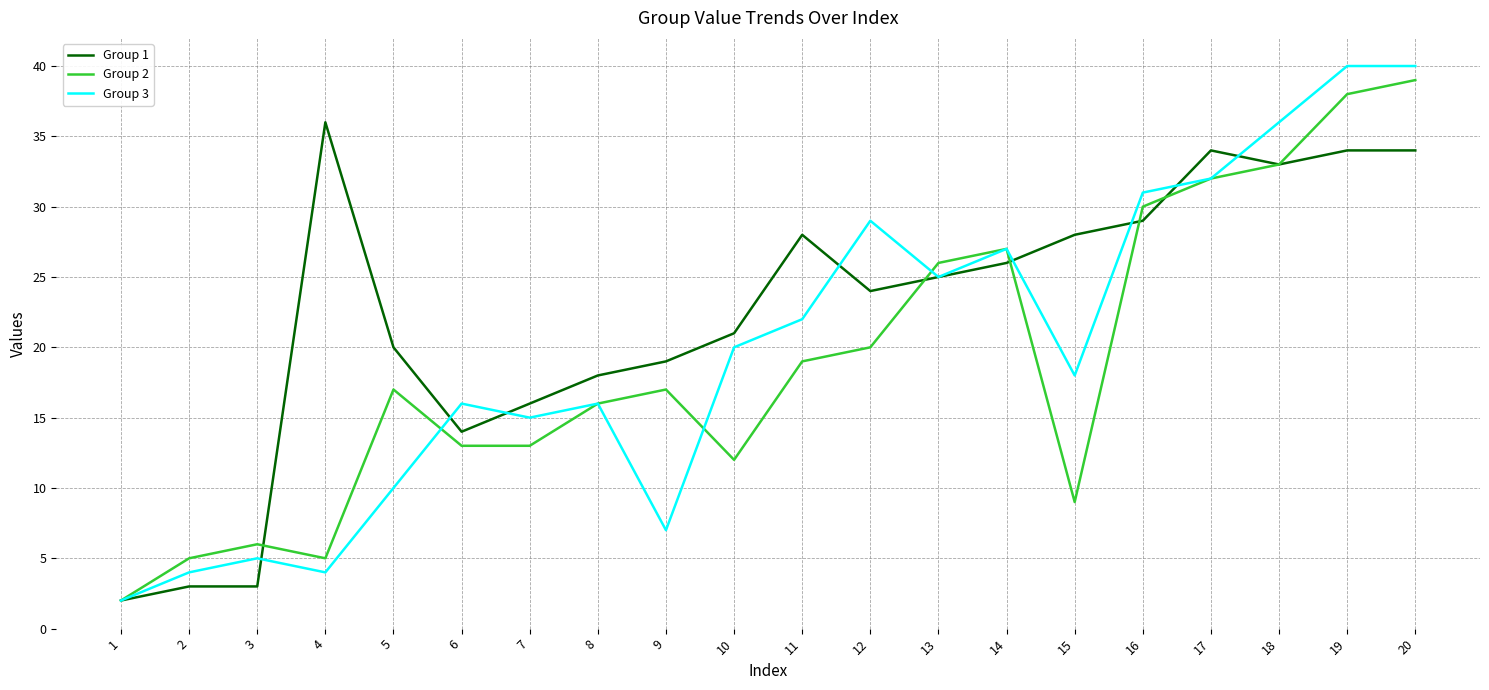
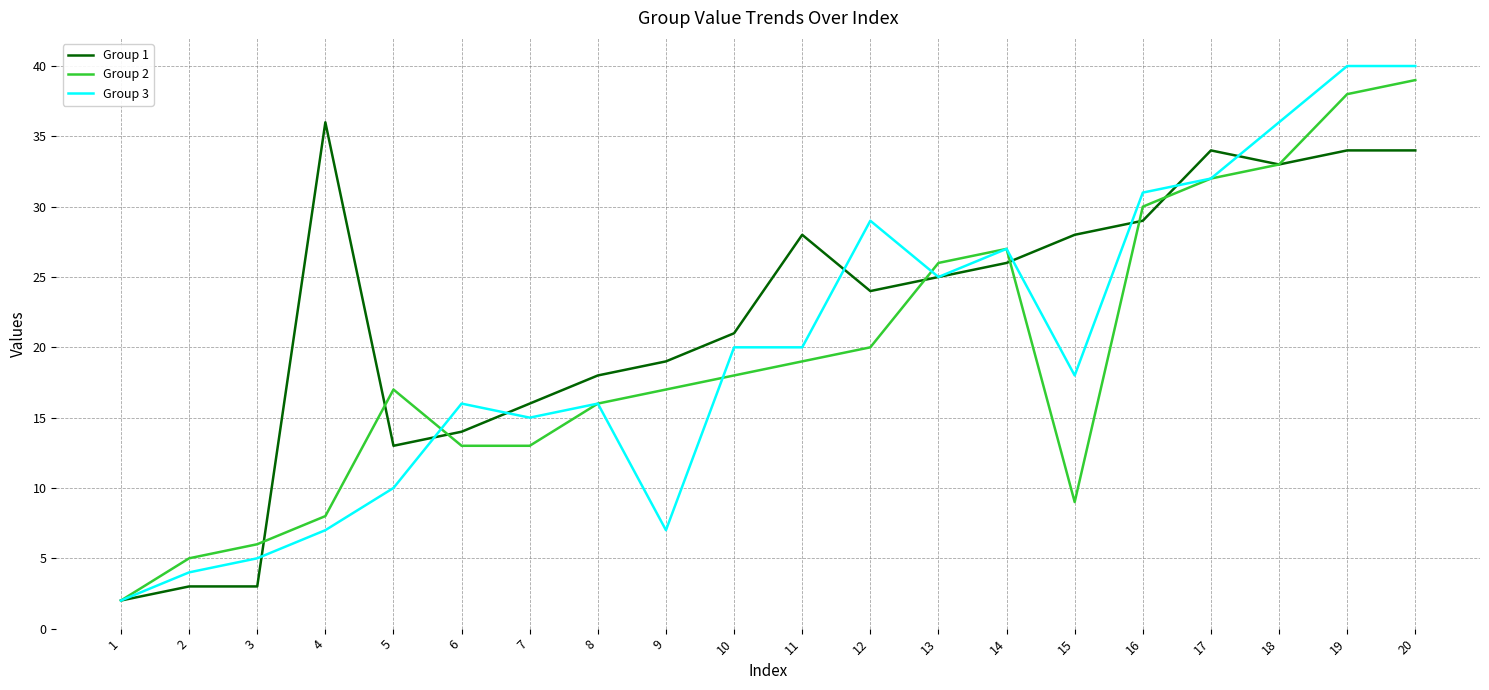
Group 2, 4: 5 -> 8
Group 3, 4: 4 -> 7
Group 1, 5: 20 -> 13
Group 2, 10: 12 -> 18
Group 3, 11: 22 -> 20
